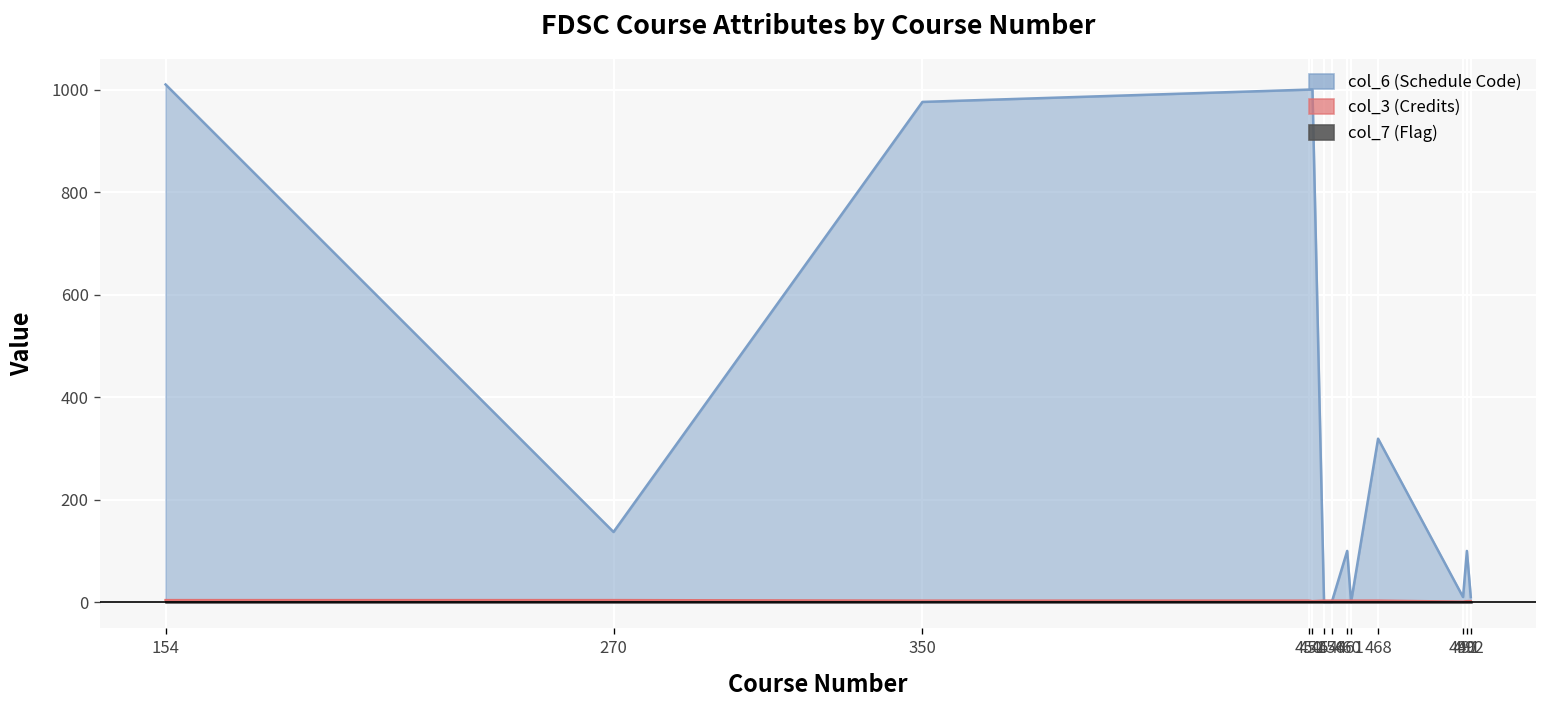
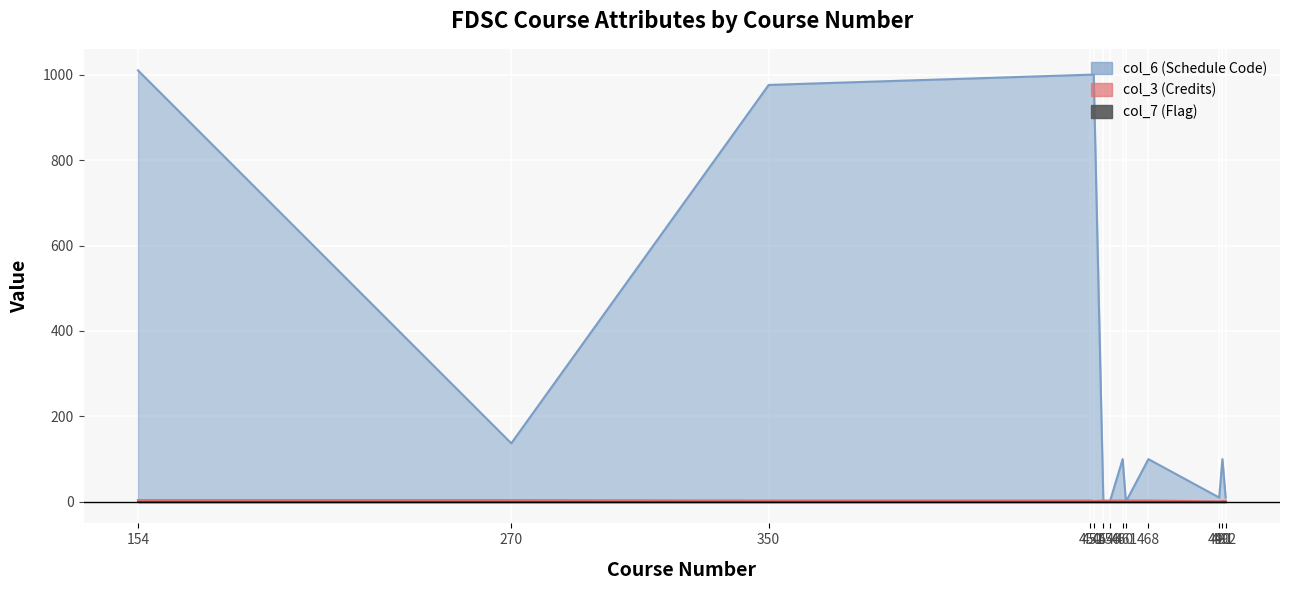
col_6 (Schedule Code), 468: 320 -> 100
